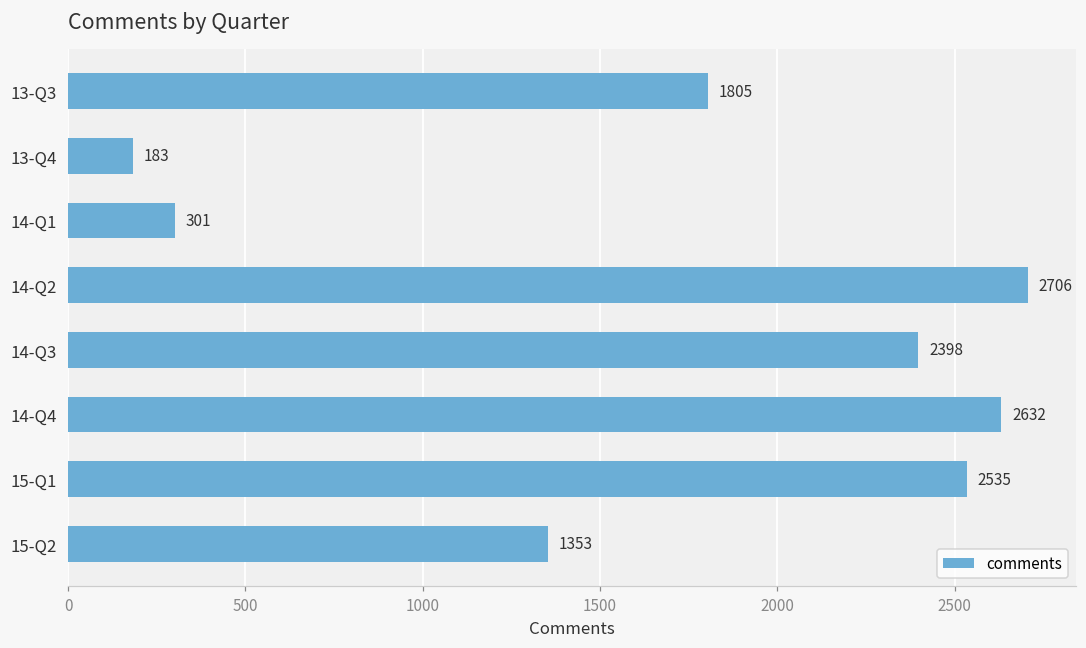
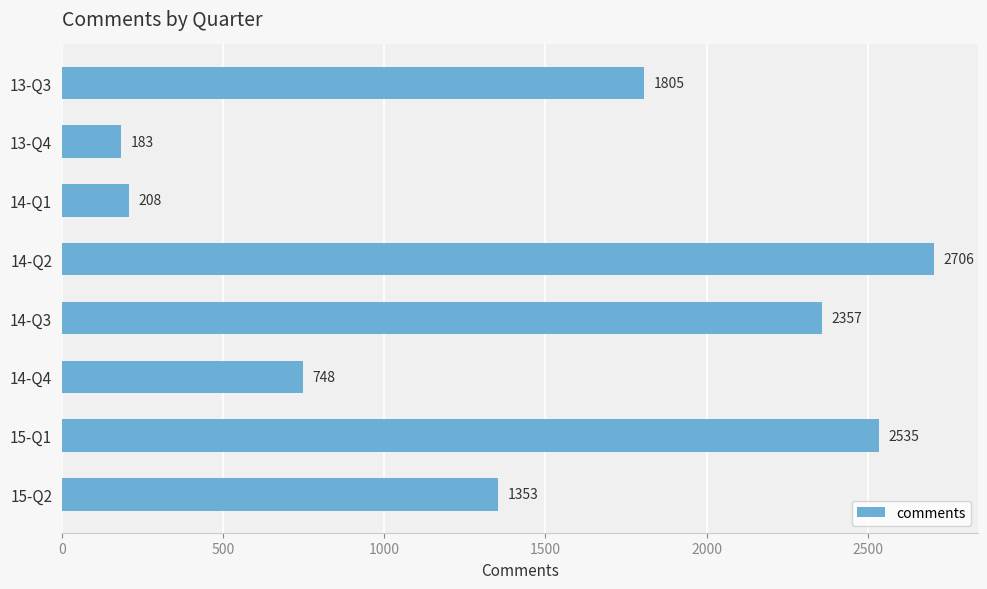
14-Q1: 301 -> 208
14-Q3: 2398 -> 2357
14-Q4: 2632 -> 748
